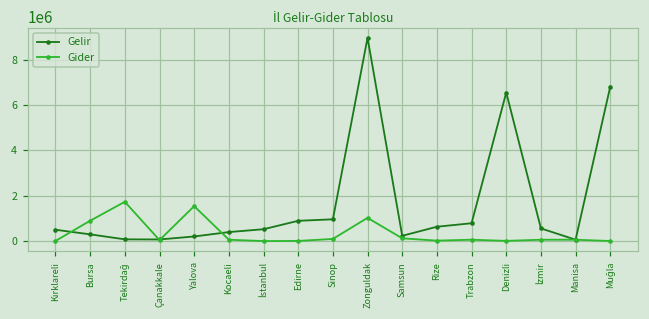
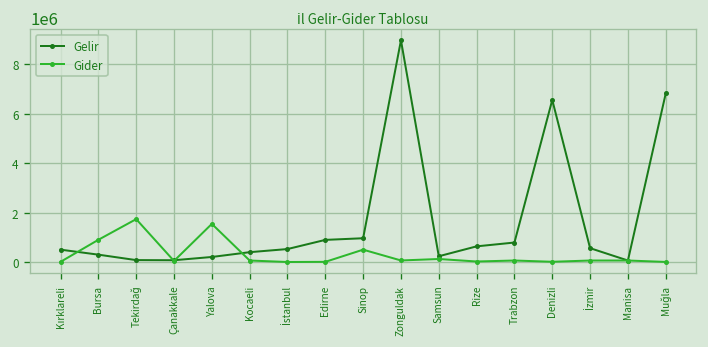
Gider, Sinop: 100000 -> 500000
Gider, Zonguldak: 1000000 -> 100000
